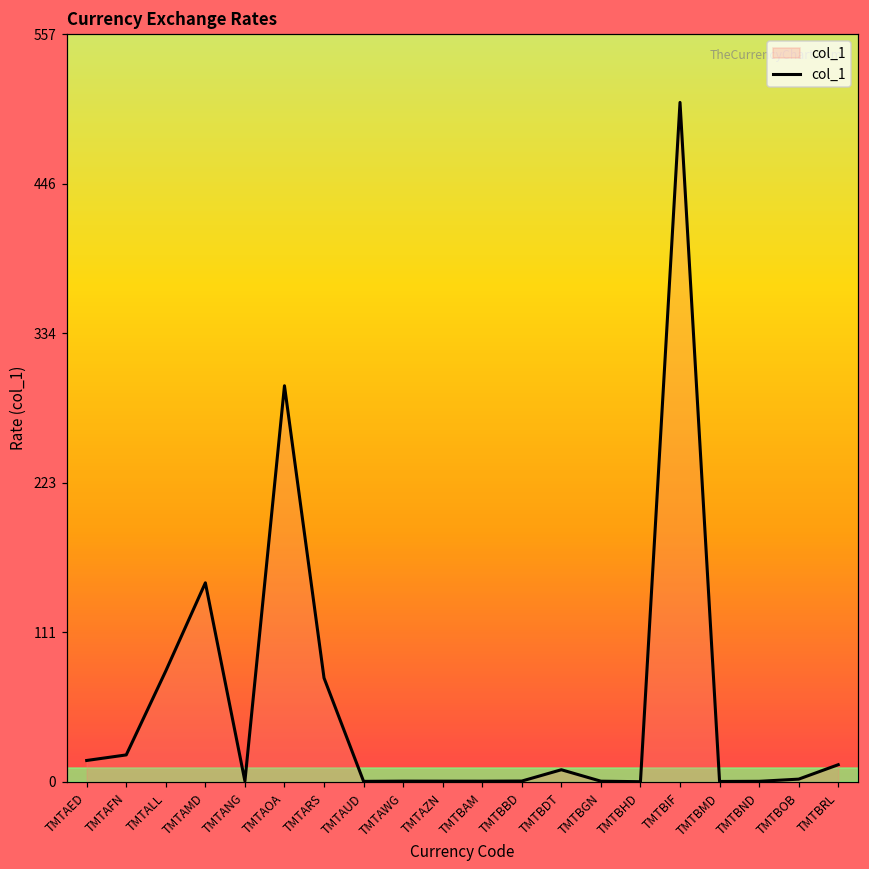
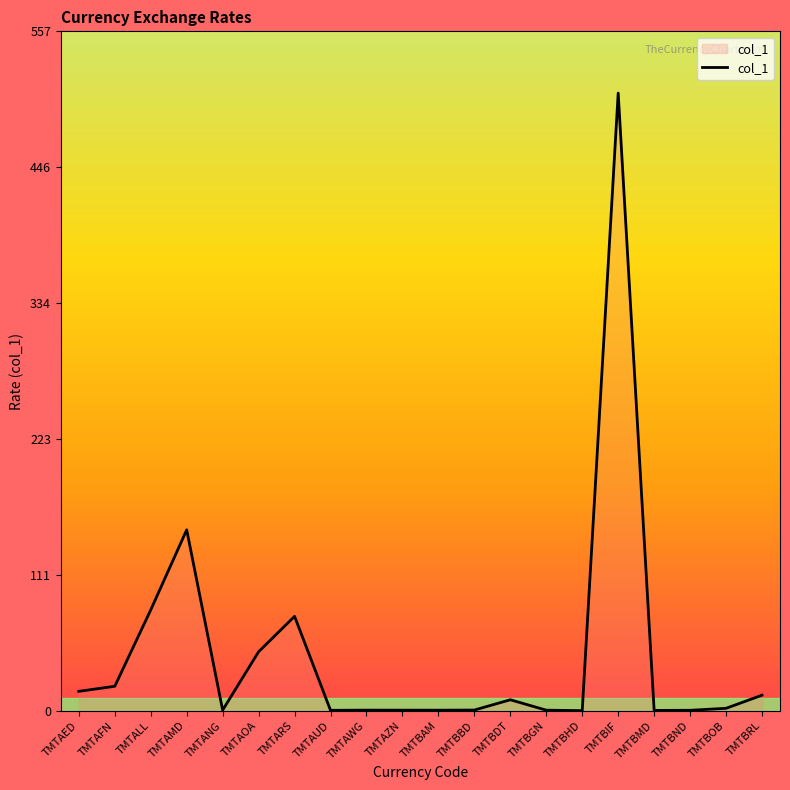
TMTAOA: 295 -> 48
